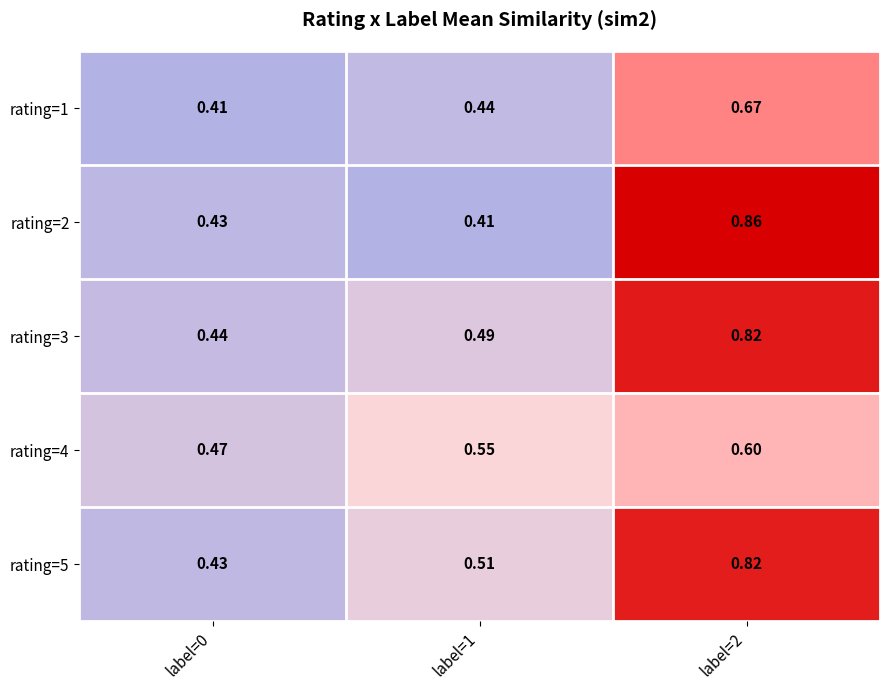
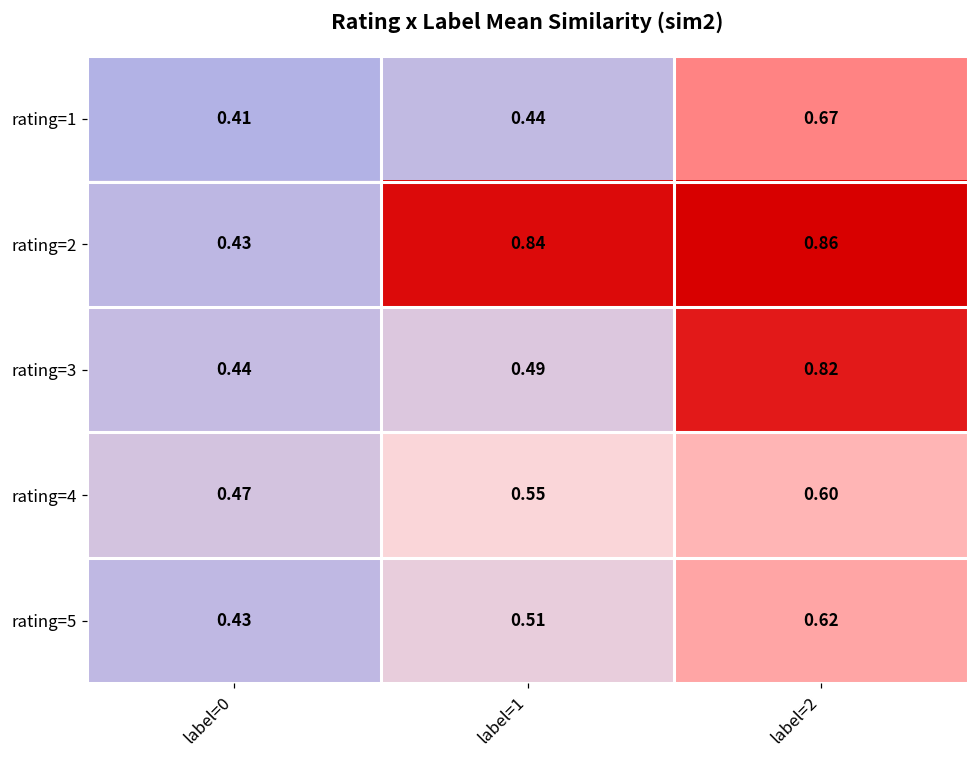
rating=2, label=1: 0.41 -> 0.84
rating=5, label=2: 0.82 -> 0.62
